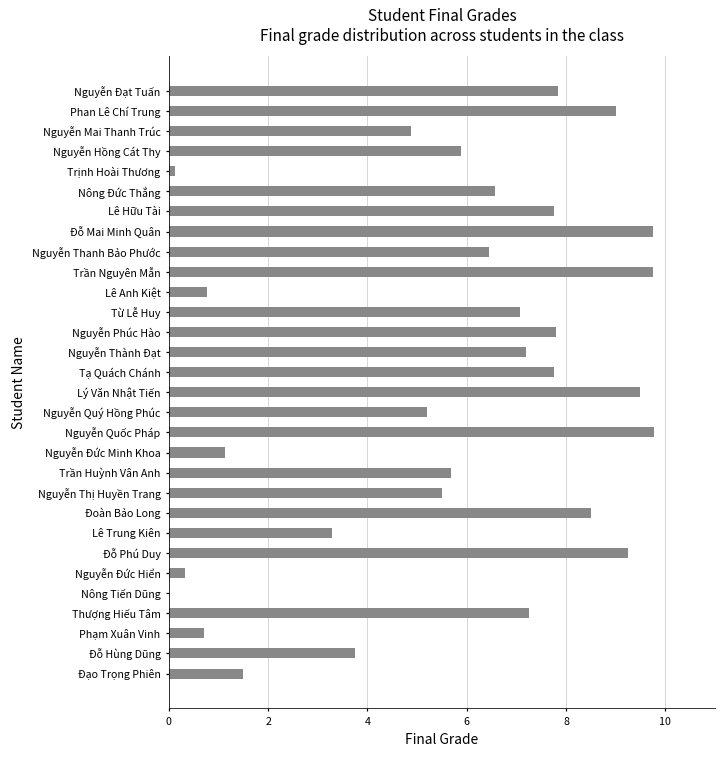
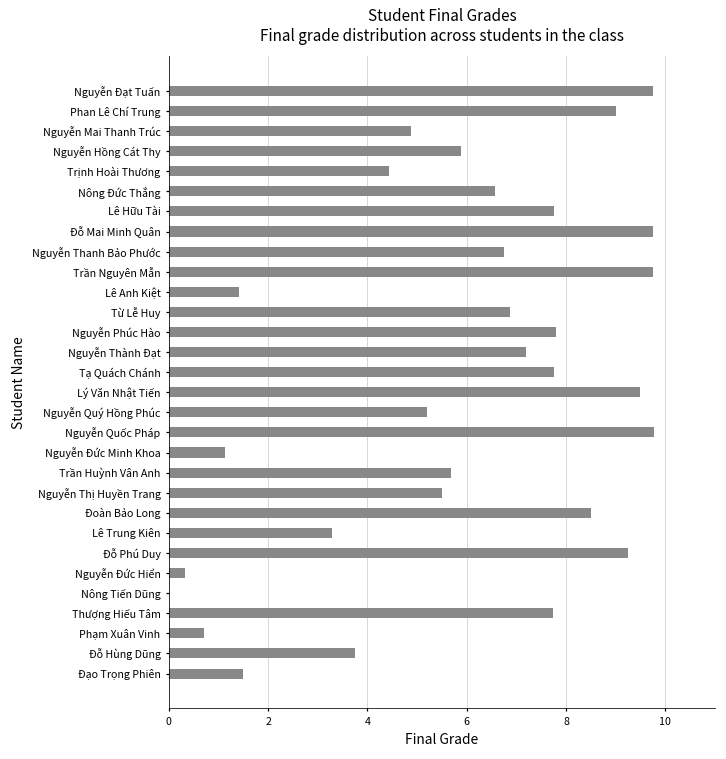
Nguyễn Đạt Tuấn: 7.8 -> 9.8
Trịnh Hoài Thương: 0.1 -> 4.4
Nguyễn Thanh Bảo Phước: 6.4 -> 6.8
Lê Anh Kiệt: 0.8 -> 1.4
Từ Lễ Huy: 7.1 -> 6.9
Thượng Hiếu Tâm: 7.3 -> 7.7
